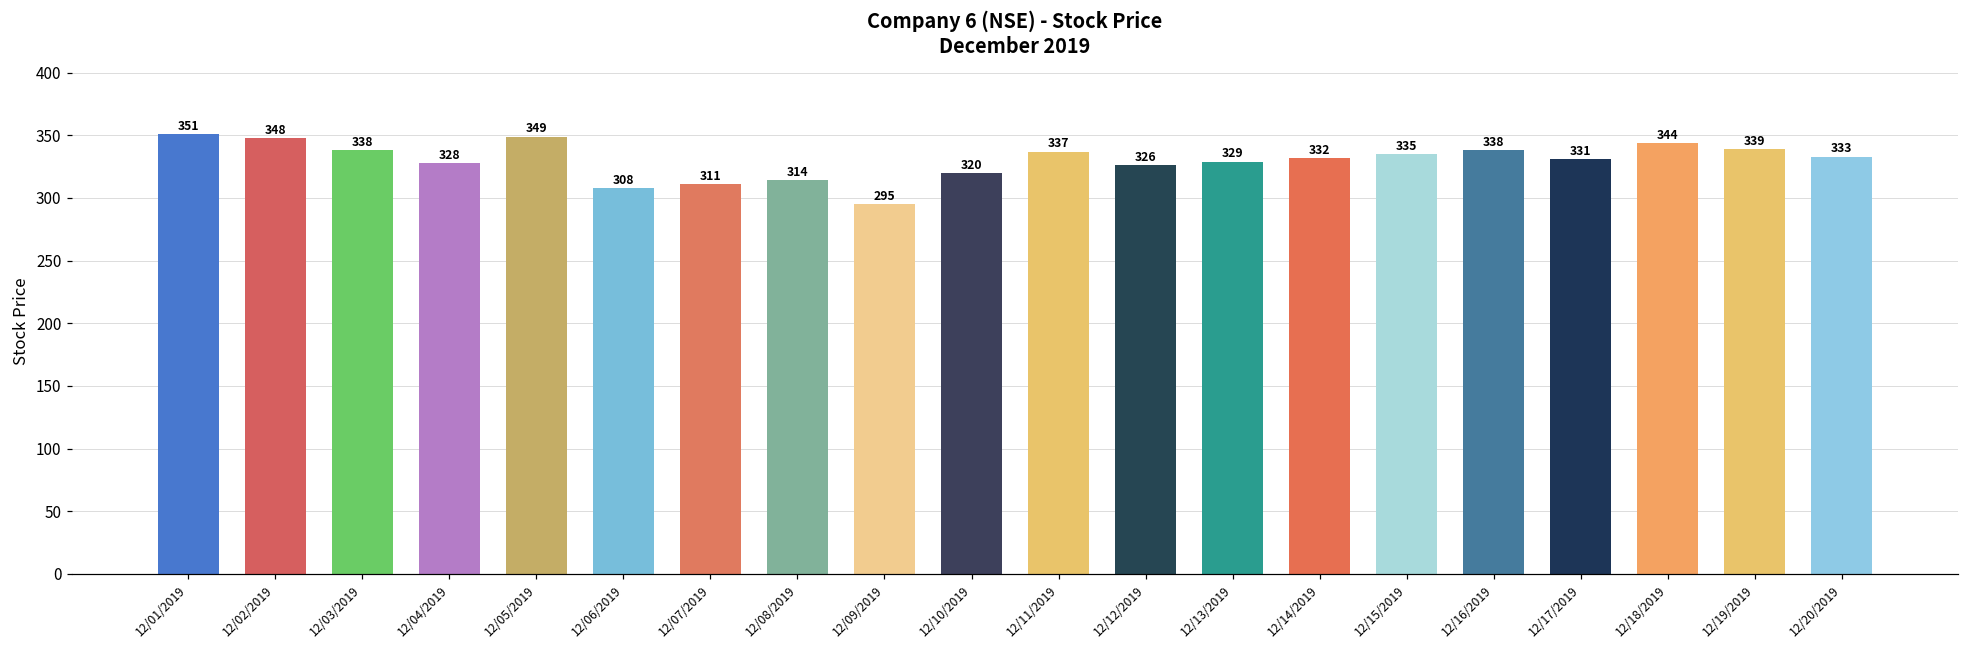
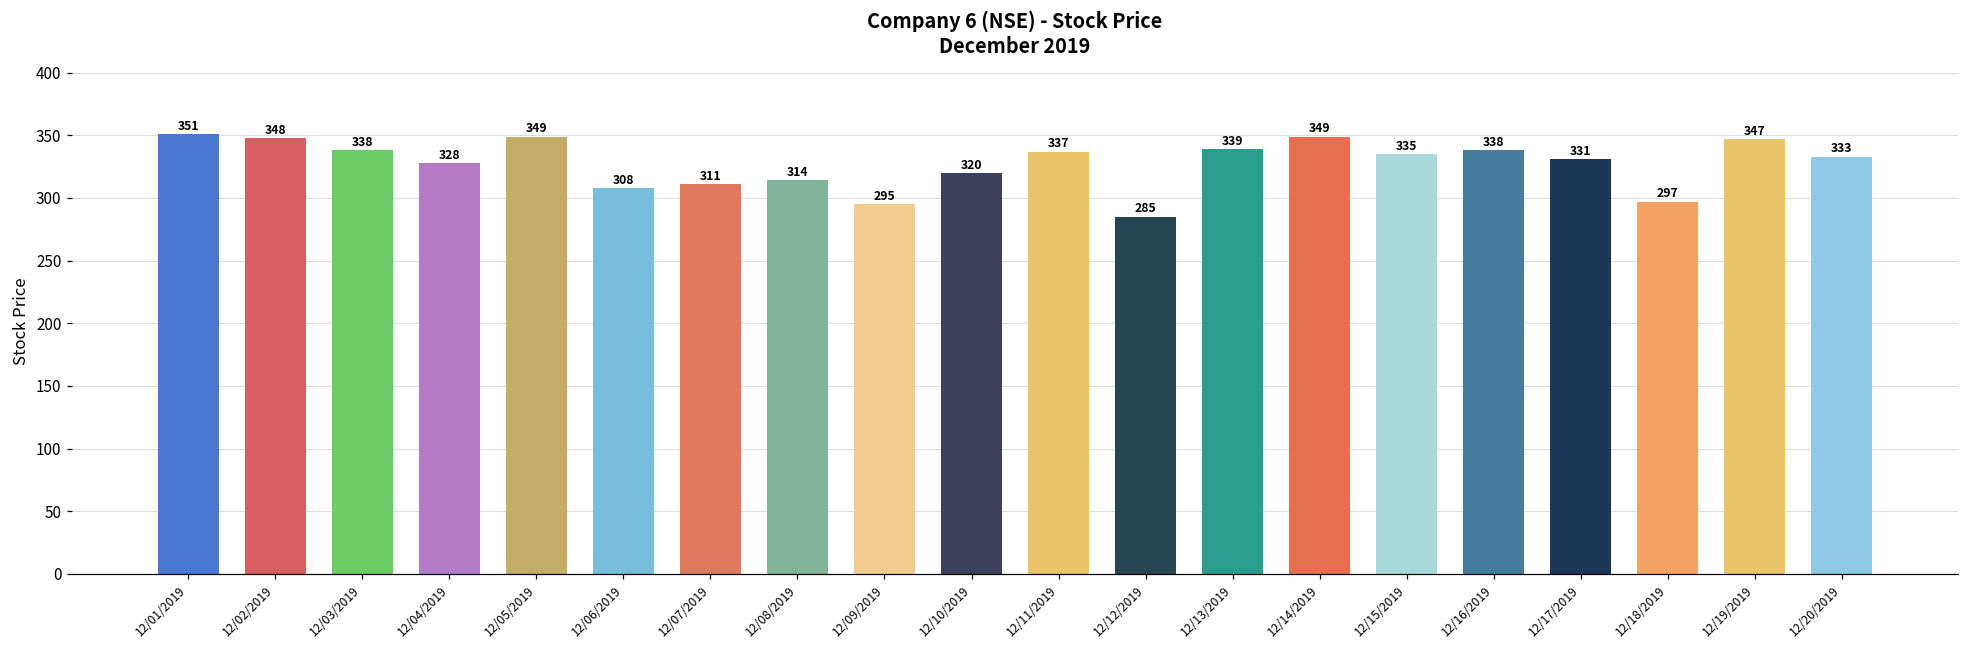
12/12/2019: 326 -> 285
12/13/2019: 329 -> 339
12/14/2019: 332 -> 349
12/18/2019: 344 -> 297
12/19/2019: 339 -> 347
